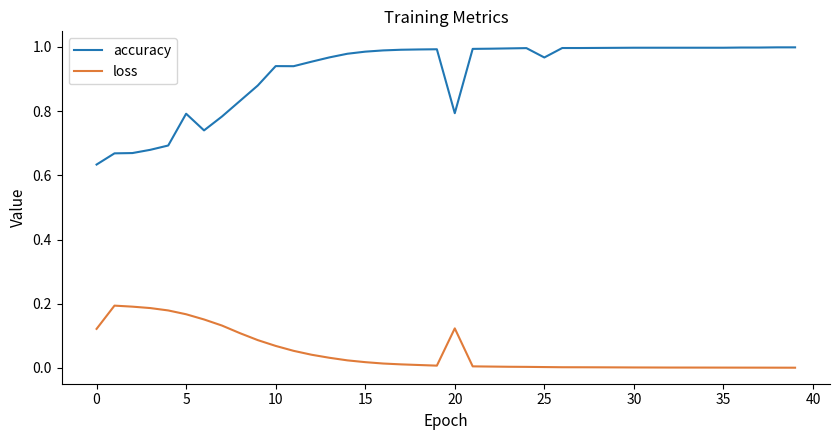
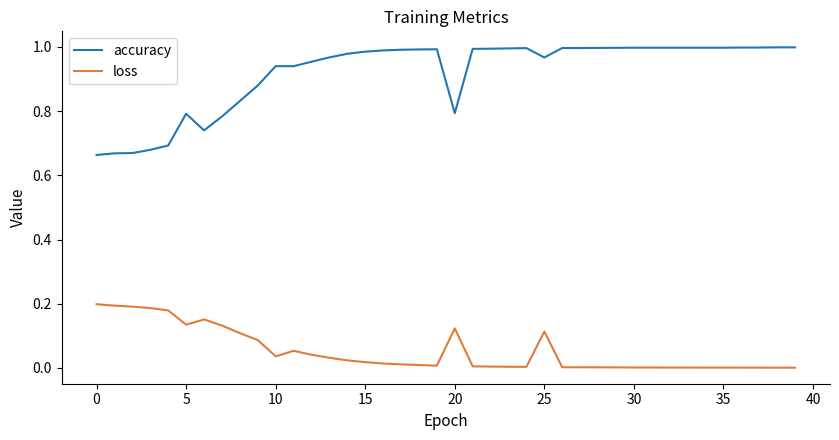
accuracy, 0: 0.63 -> 0.66
loss, 0: 0.12 -> 0.20
loss, 5: 0.17 -> 0.13
loss, 10: 0.07 -> 0.04
loss, 25: 0.00 -> 0.11
